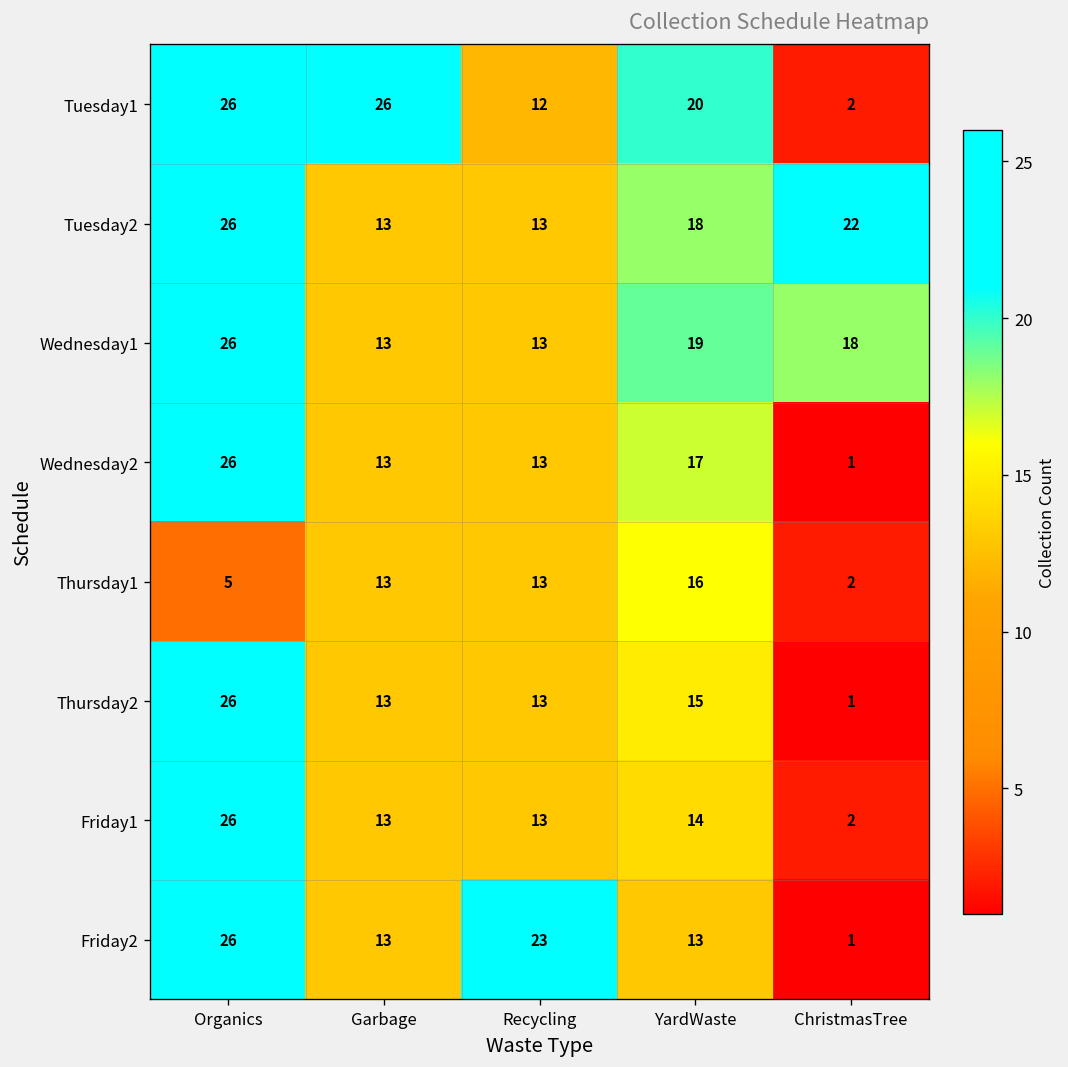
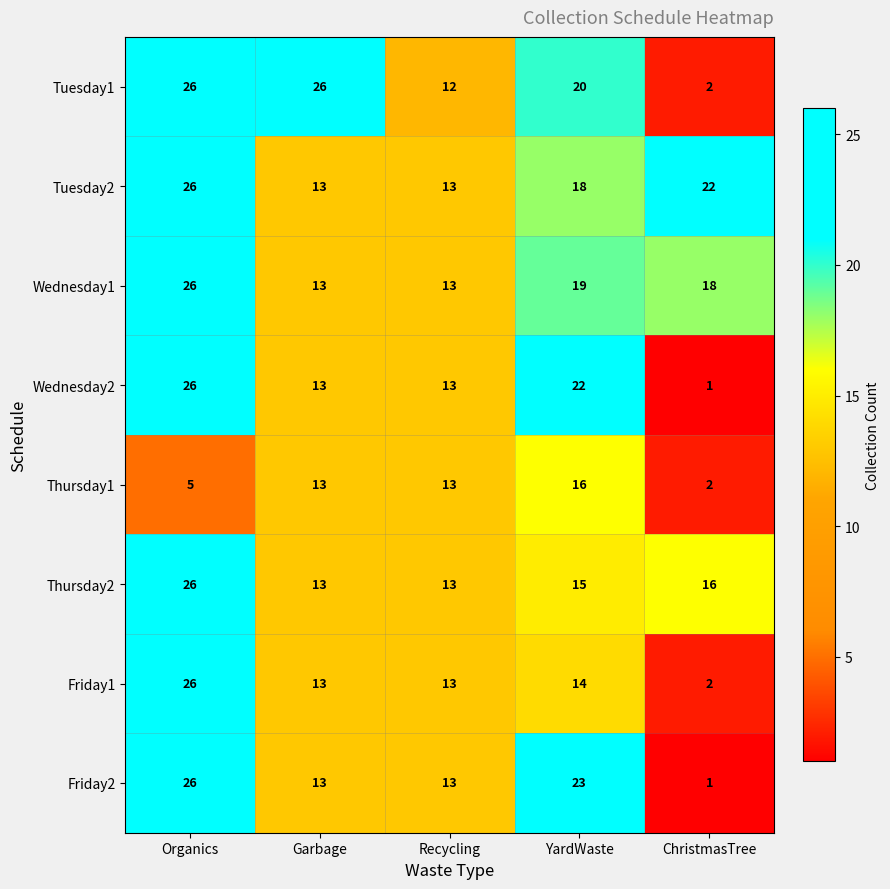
Wednesday2, YardWaste: 17 -> 22
Thursday2, ChristmasTree: 1 -> 16
Friday2, Recycling: 23 -> 13
Friday2, YardWaste: 13 -> 23
